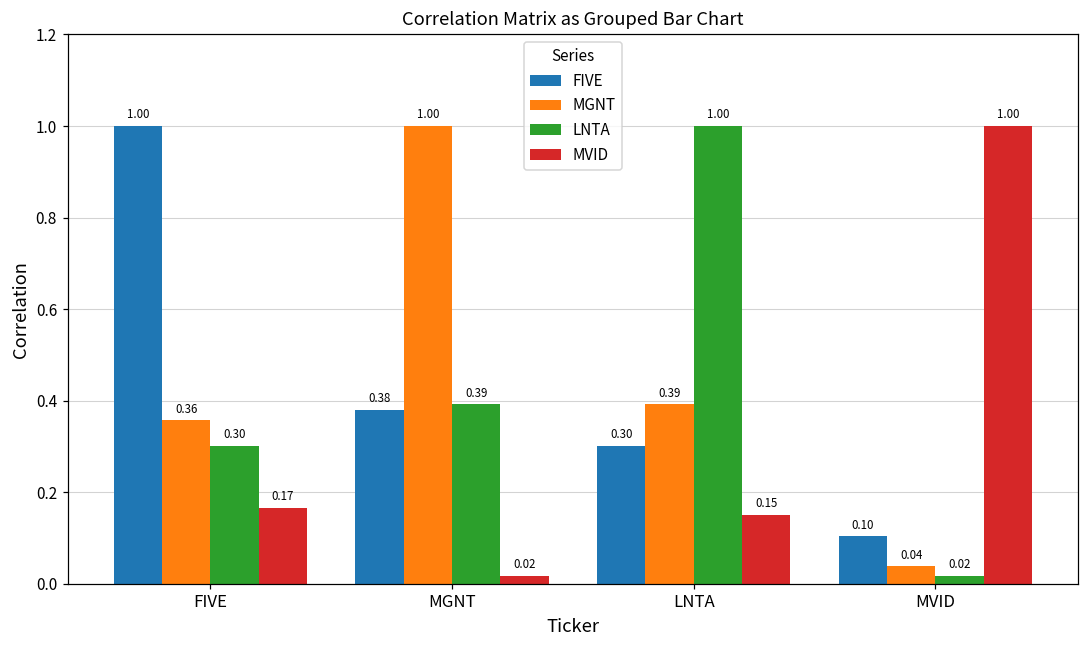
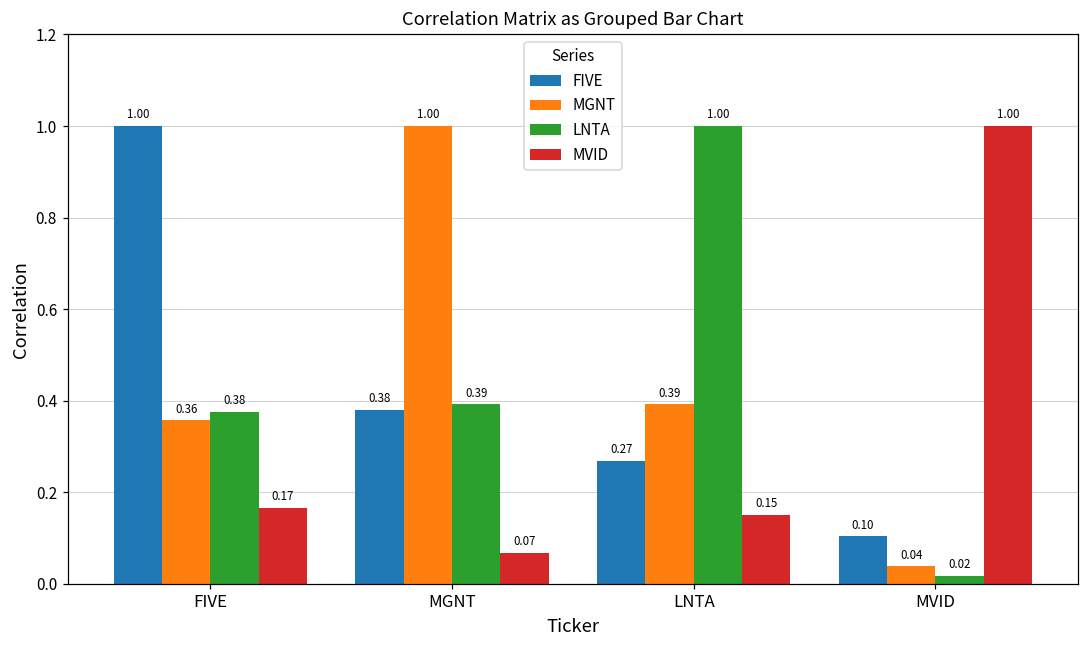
LNTA, FIVE: 0.30 -> 0.38
MVID, MGNT: 0.02 -> 0.07
FIVE, LNTA: 0.30 -> 0.27
